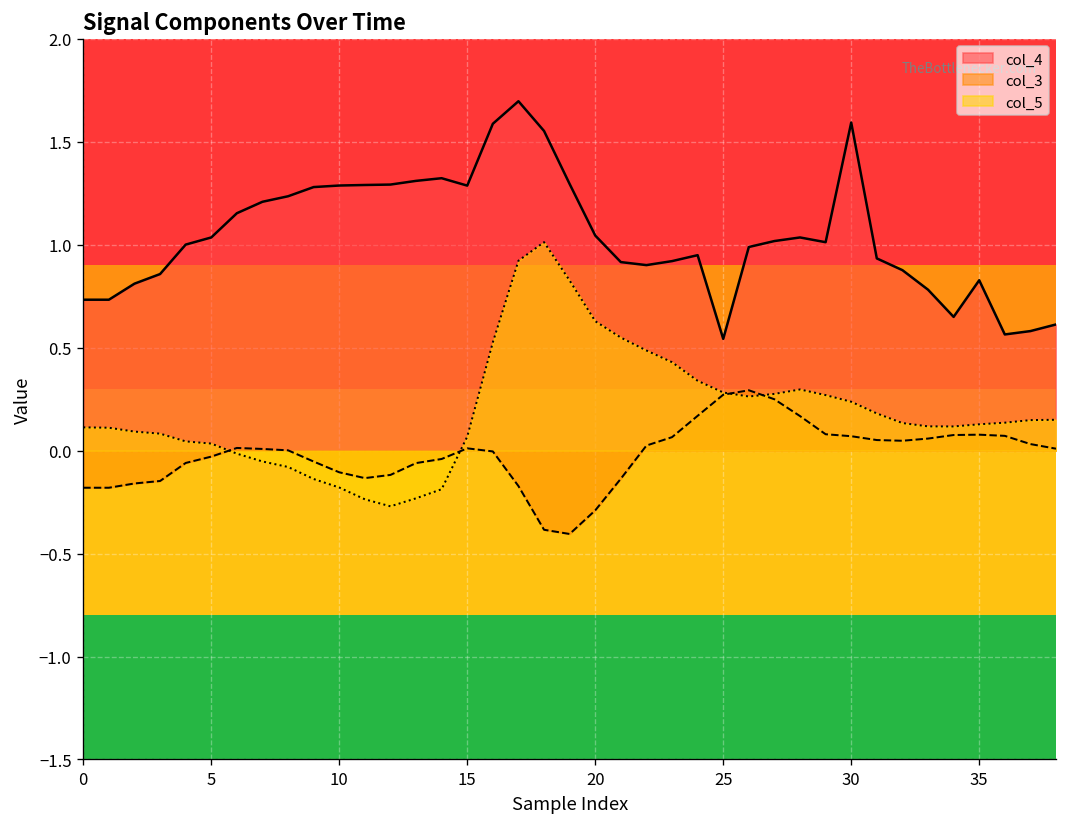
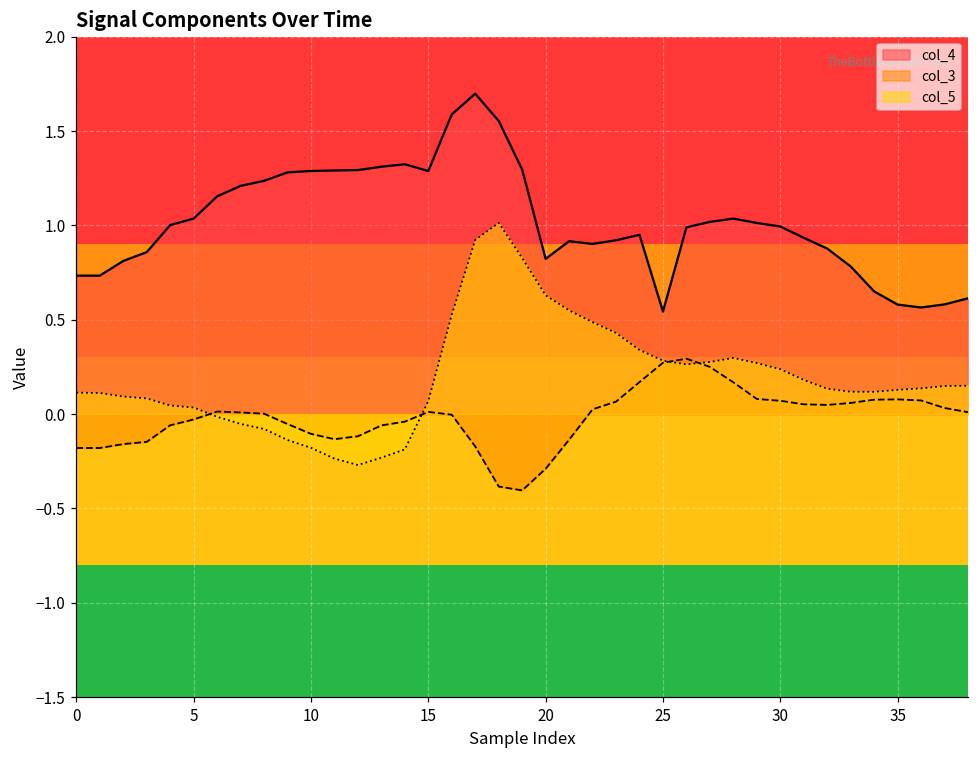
col_4, 20: 1.05 -> 0.82
col_4, 30: 1.59 -> 0.99
col_4, 35: 0.83 -> 0.58
